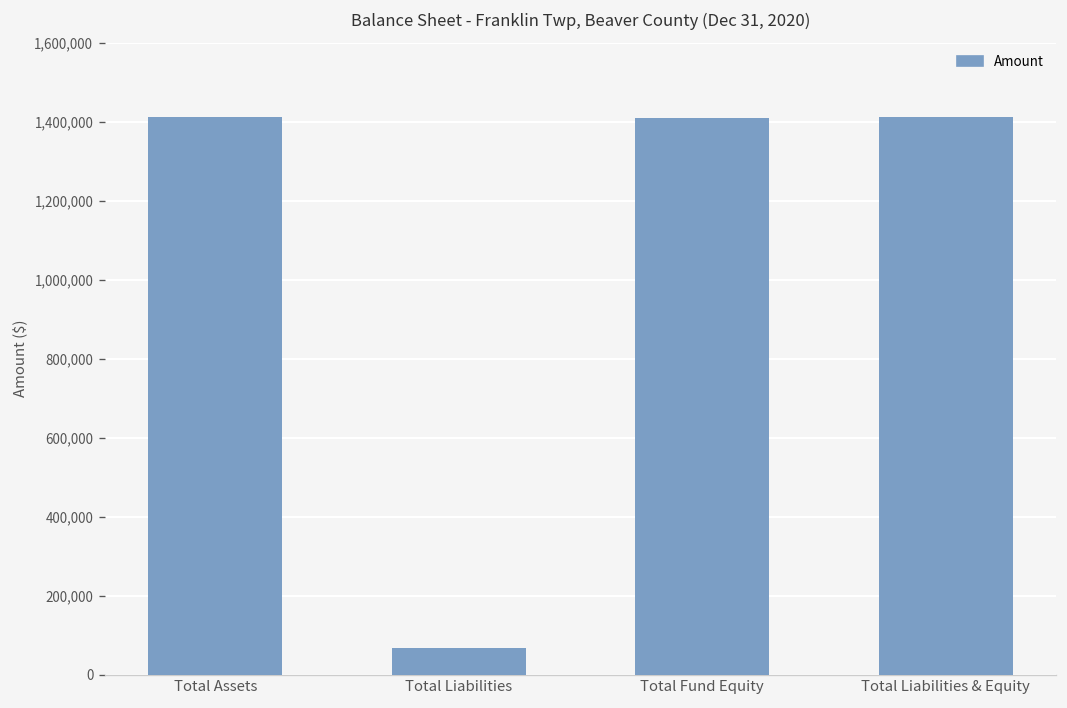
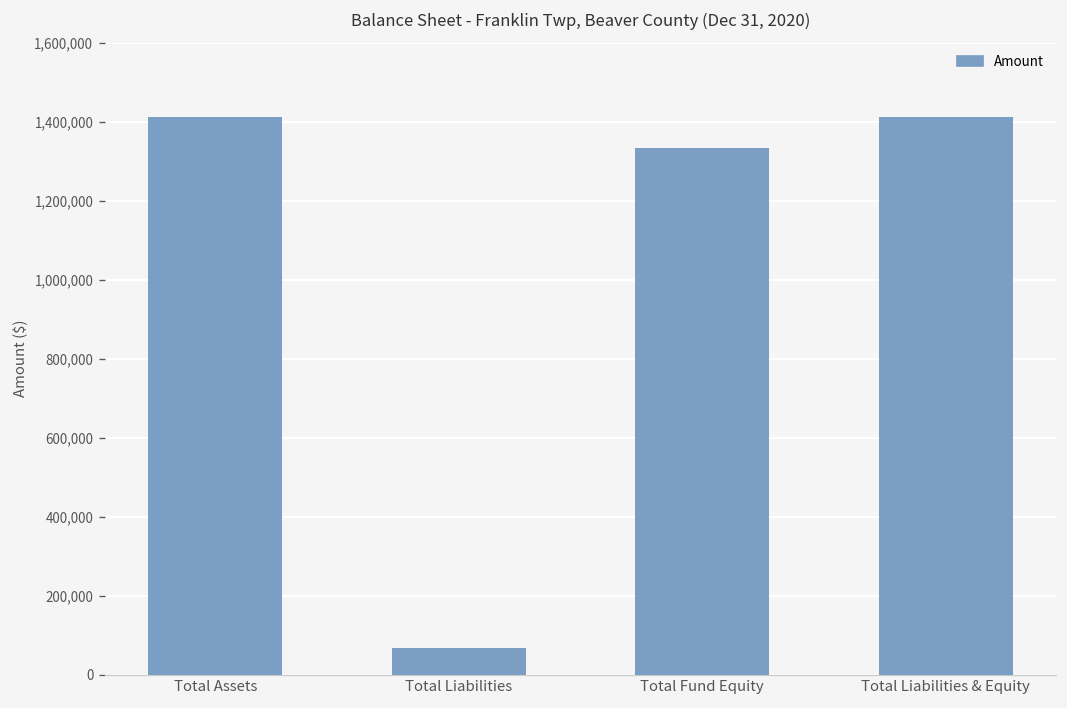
Total Fund Equity: 1,410,000 -> 1,330,000
